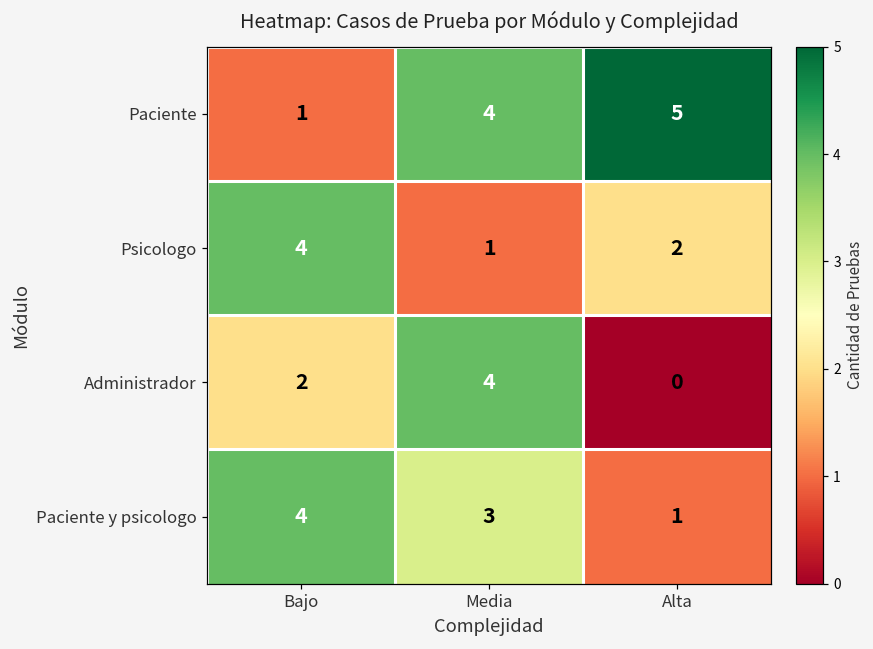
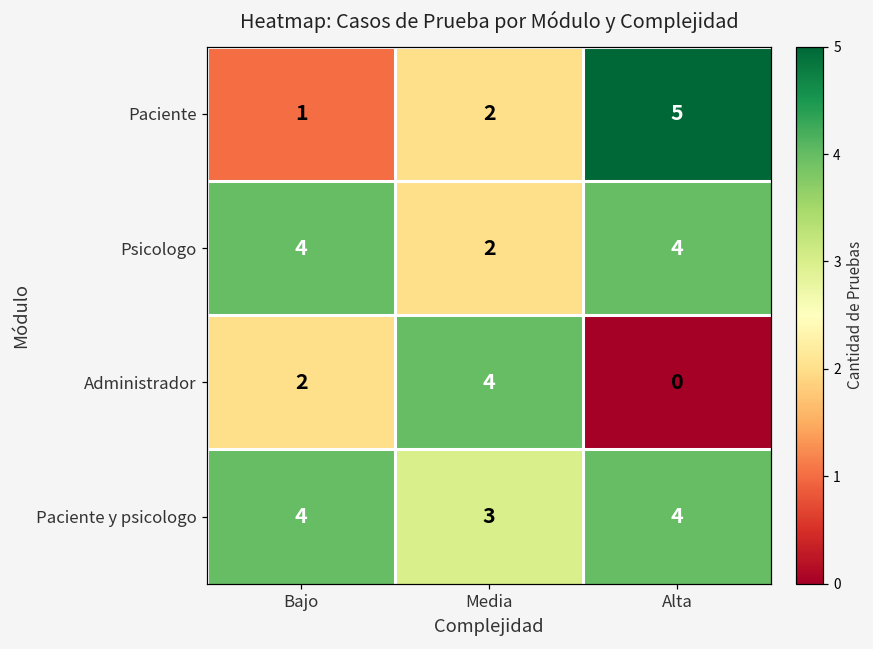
Paciente, Media: 4 -> 2
Psicologo, Media: 1 -> 2
Psicologo, Alta: 2 -> 4
Paciente y psicologo, Alta: 1 -> 4
